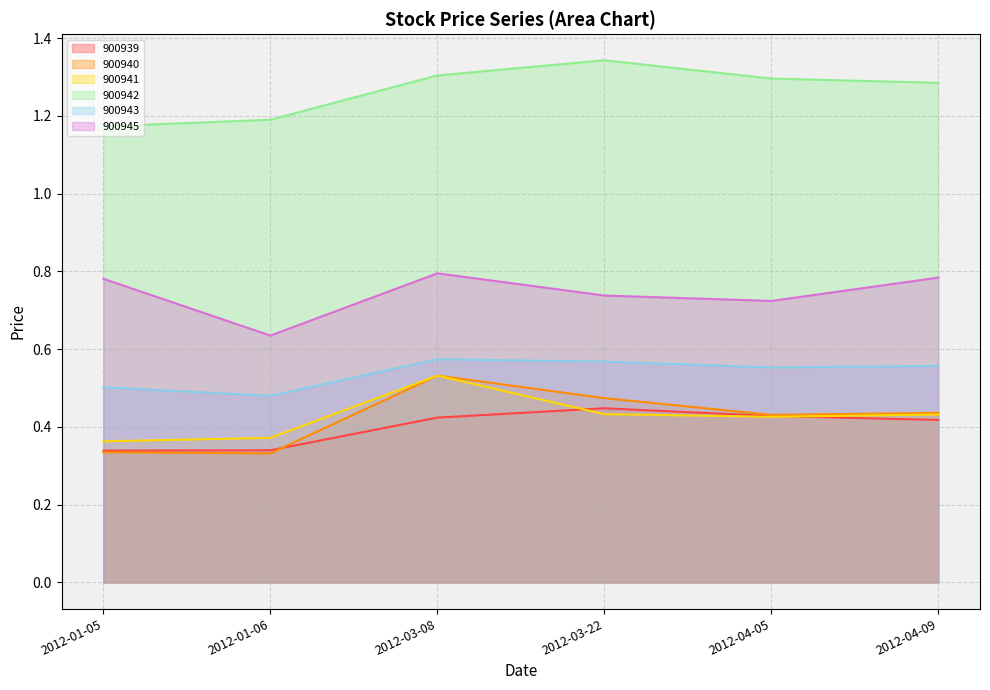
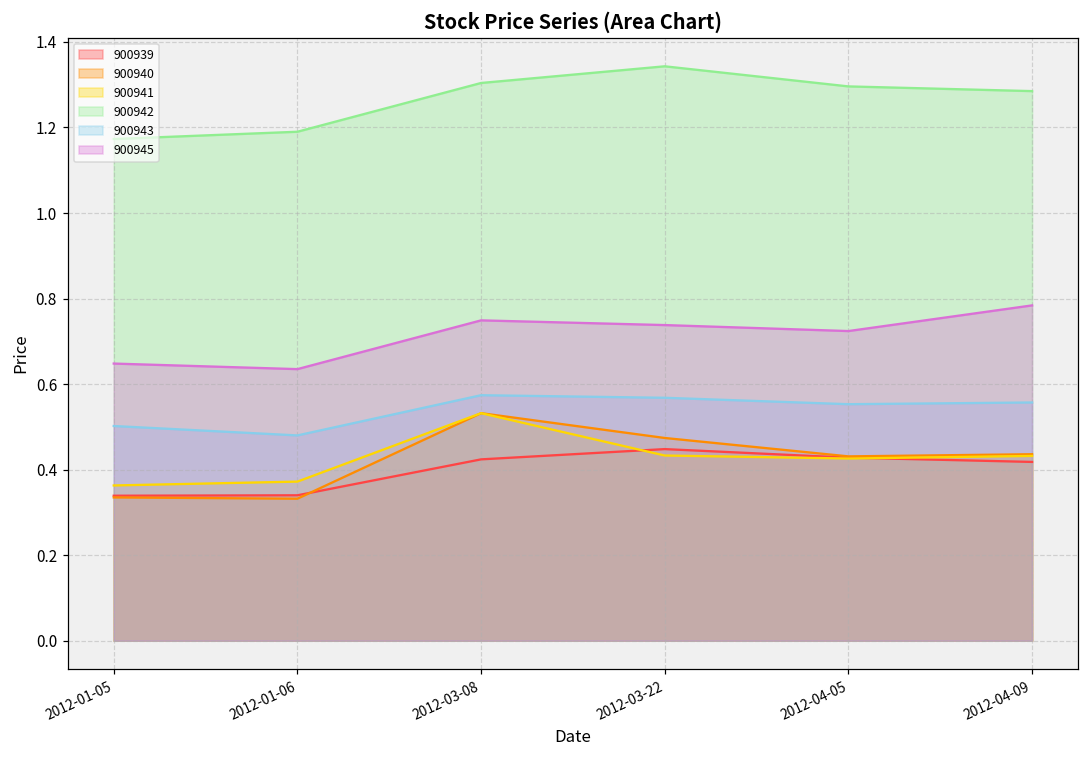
900945, 2012-01-05: 0.78 -> 0.65
900945, 2012-03-08: 0.80 -> 0.75
